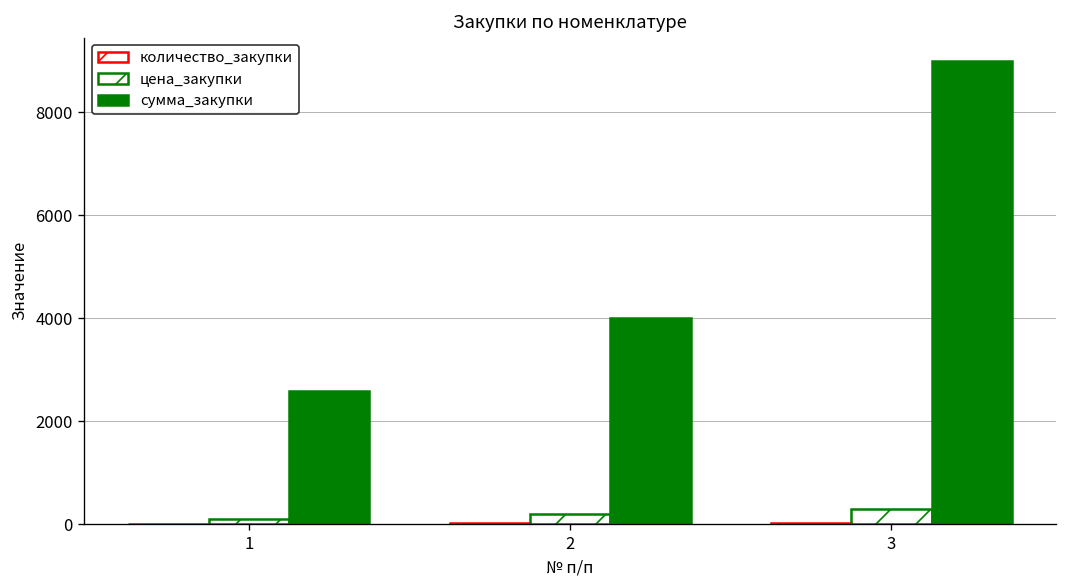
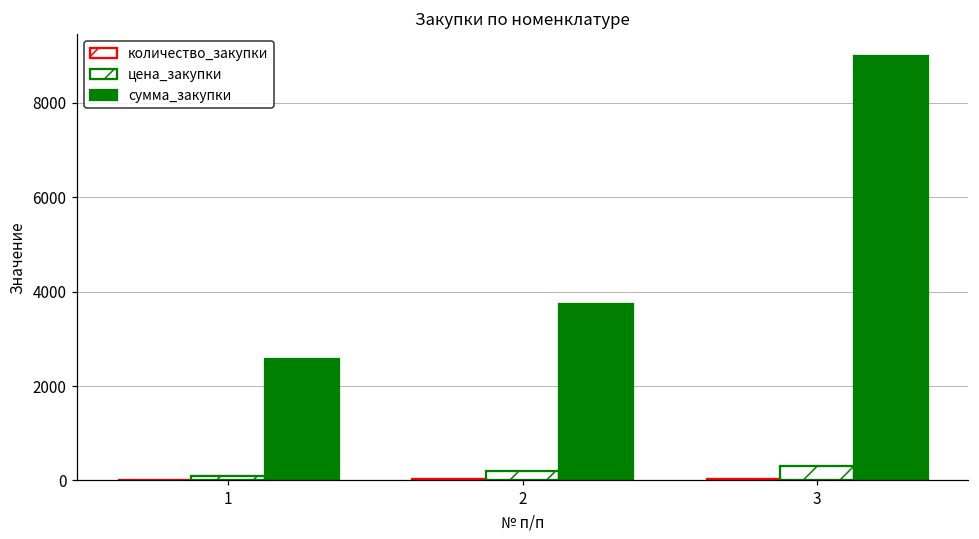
сумма_закупки, 2: 4000 -> 3700
